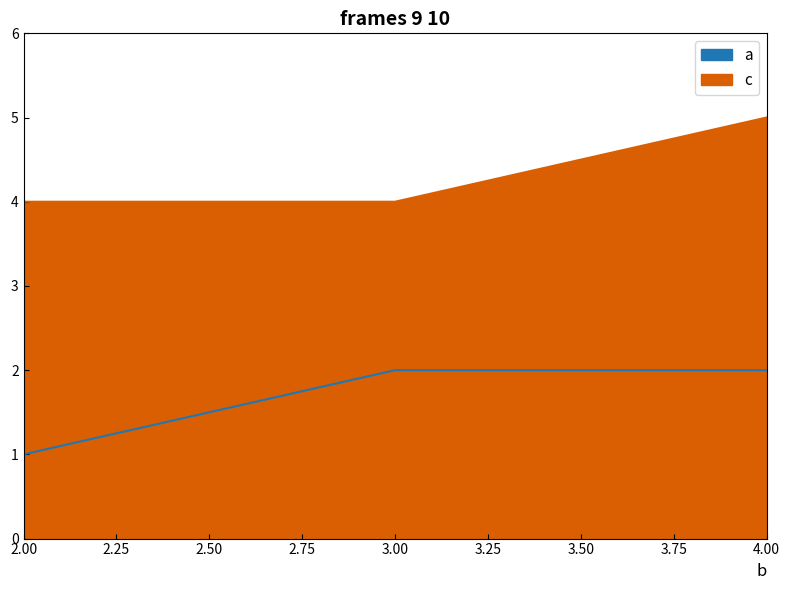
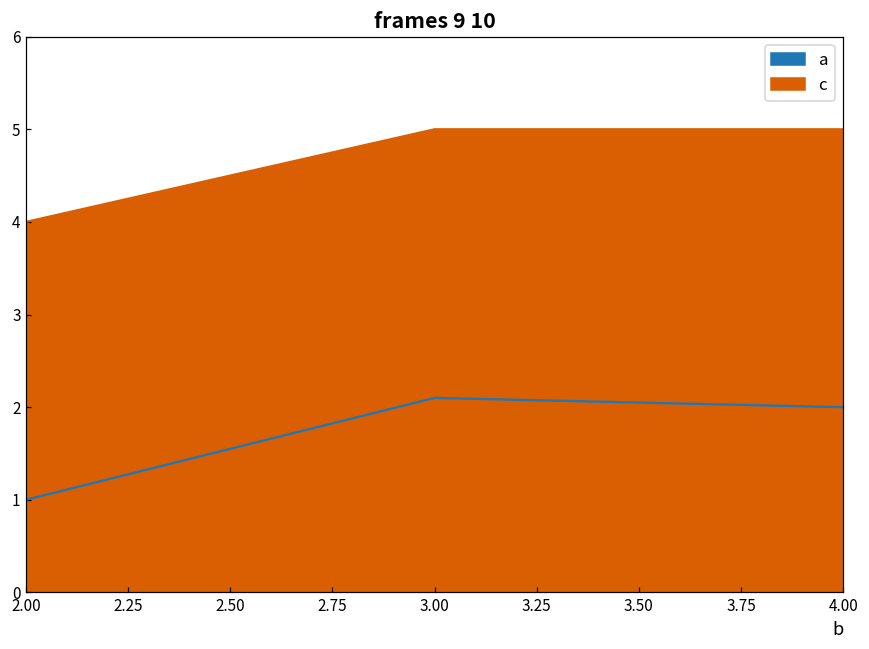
a, 3.00: 2.0 -> 2.1
c, 3.00: 4 -> 5
